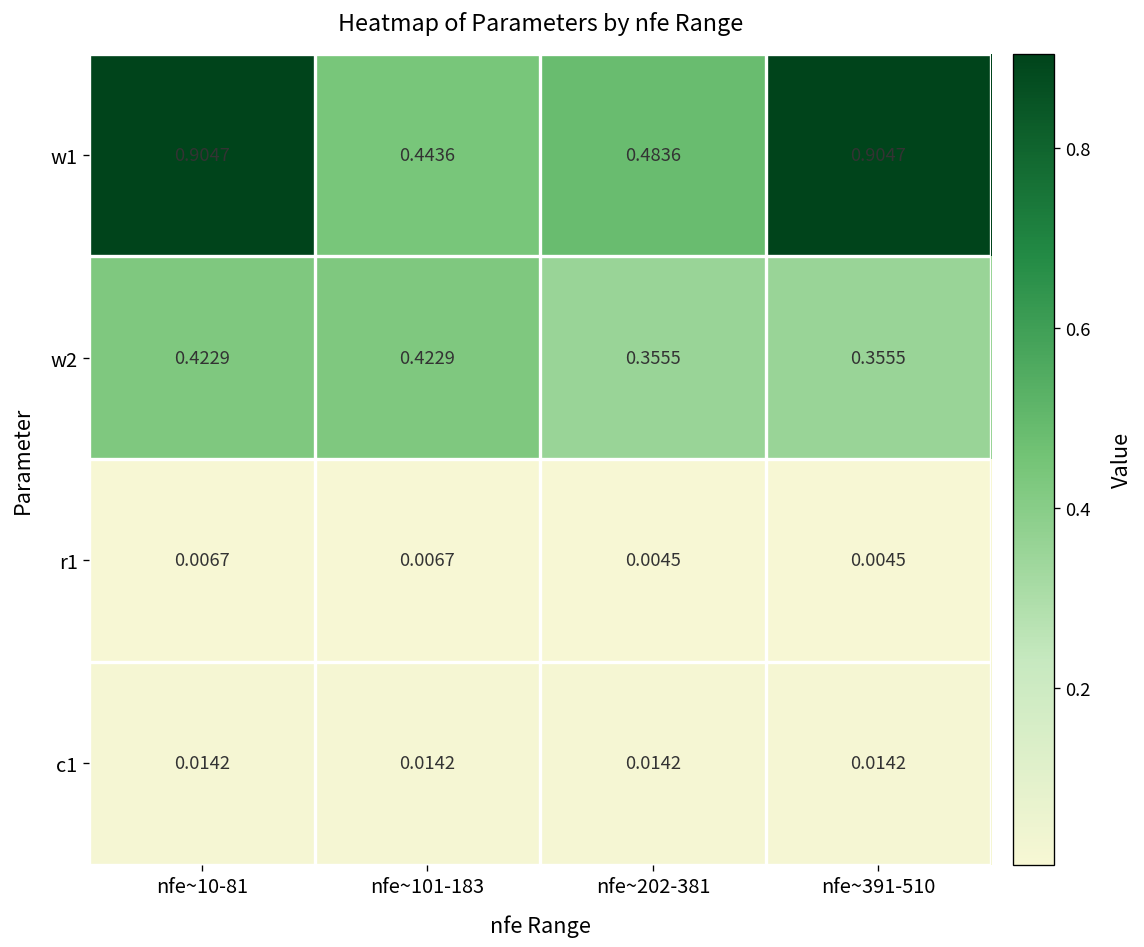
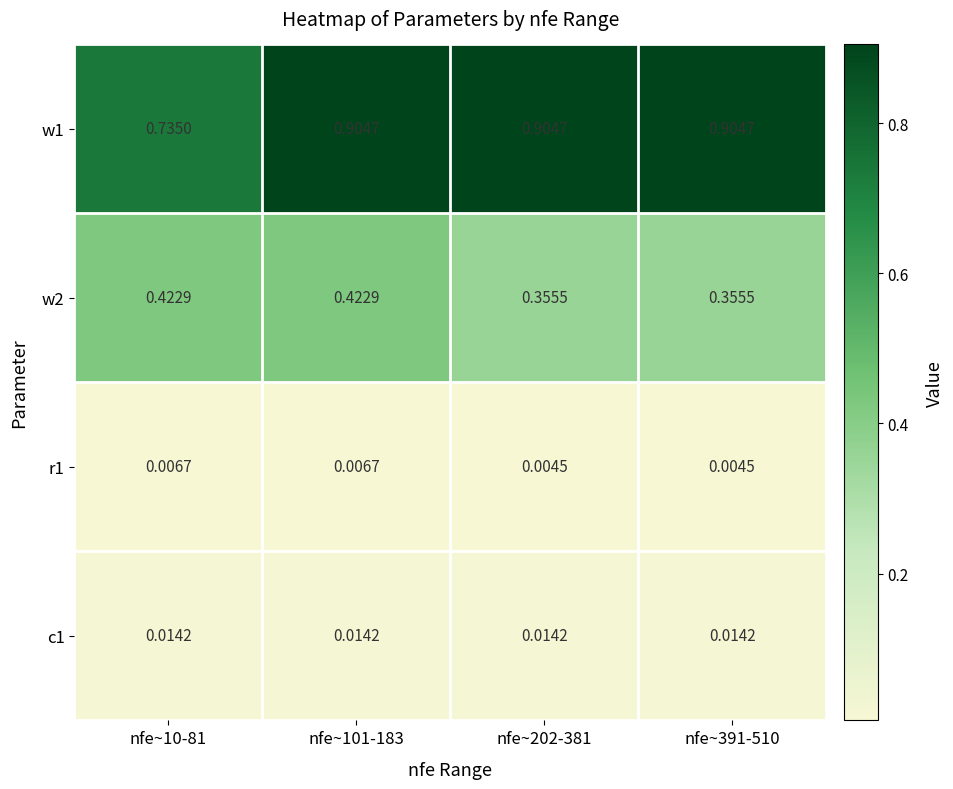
w1, nfe~10-81: 0.9047 -> 0.7350
w1, nfe~101-183: 0.4436 -> 0.9047
w1, nfe~202-381: 0.4836 -> 0.9047
